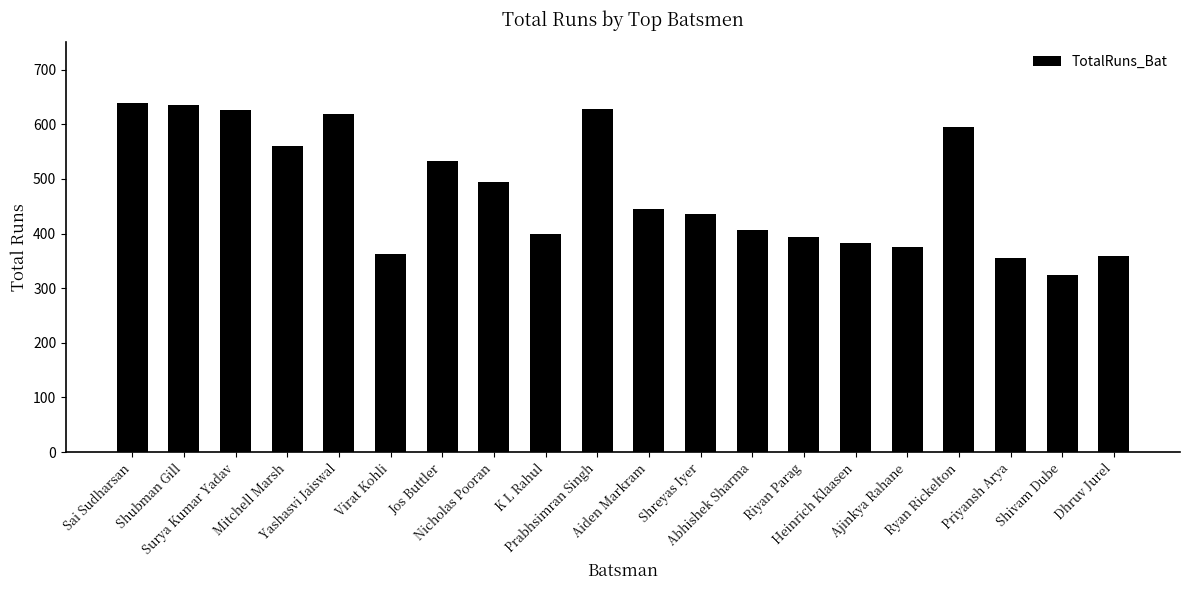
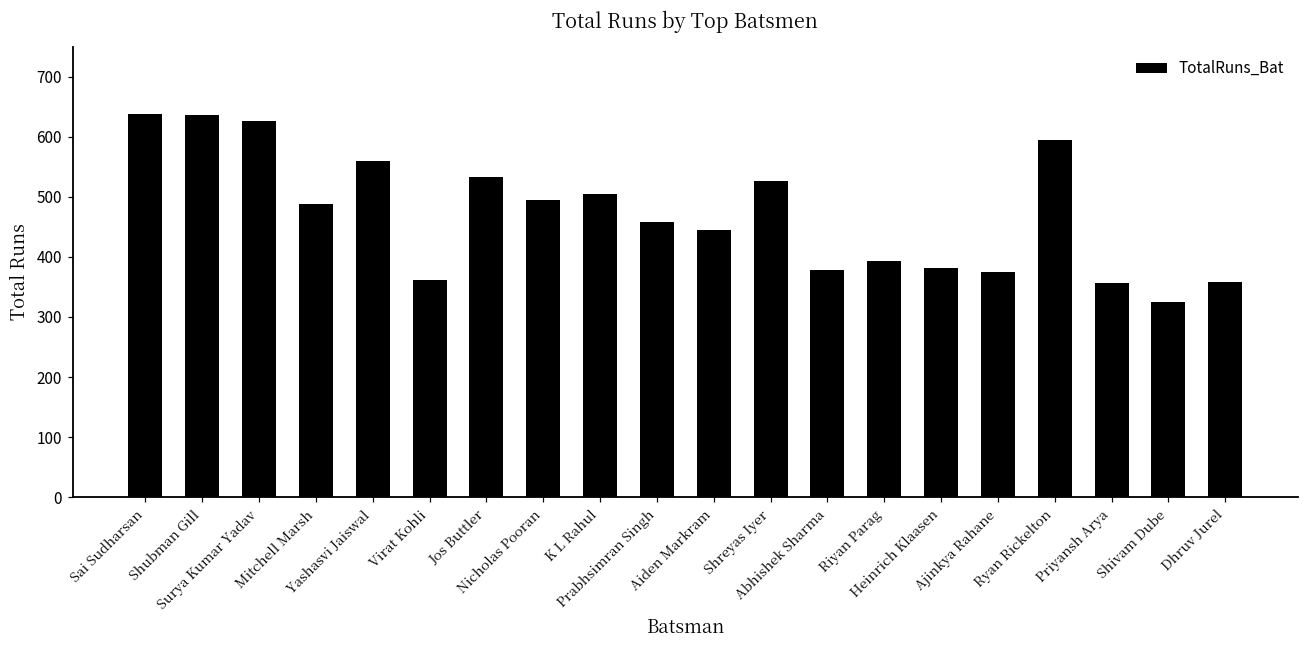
Mitchell Marsh: 560 -> 490
Yashasvi Jaiswal: 620 -> 560
K L Rahul: 400 -> 500
Prabhsimran Singh: 630 -> 460
Shreyas Iyer: 440 -> 530
Abhishek Sharma: 410 -> 380
